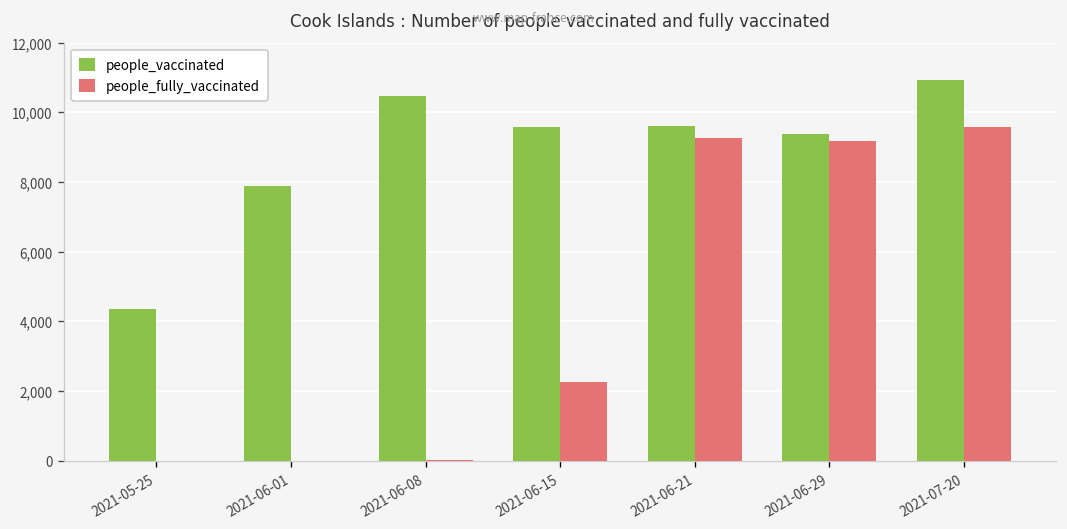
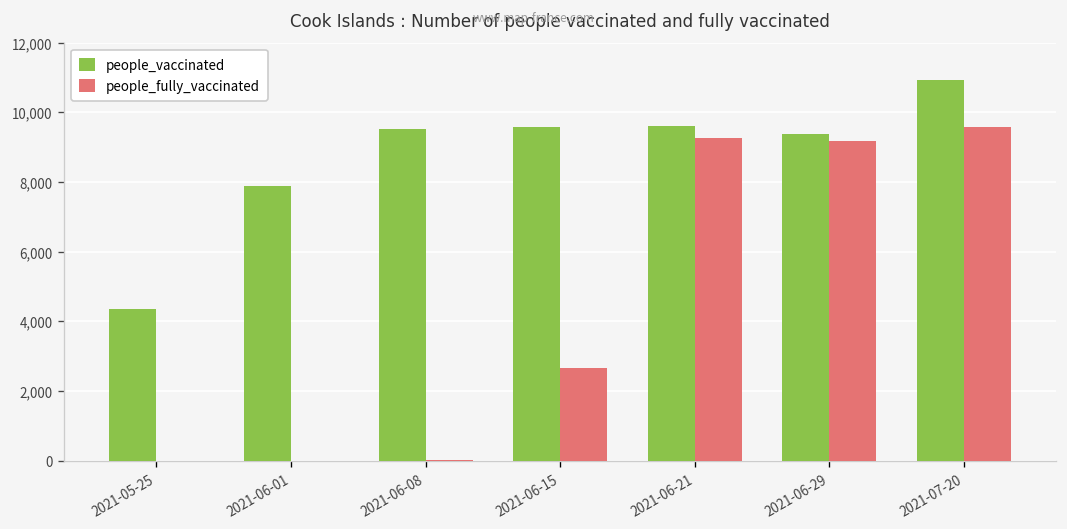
people_vaccinated, 2021-06-08: 10,500 -> 9,500
people_fully_vaccinated, 2021-06-15: 2,300 -> 2,700
